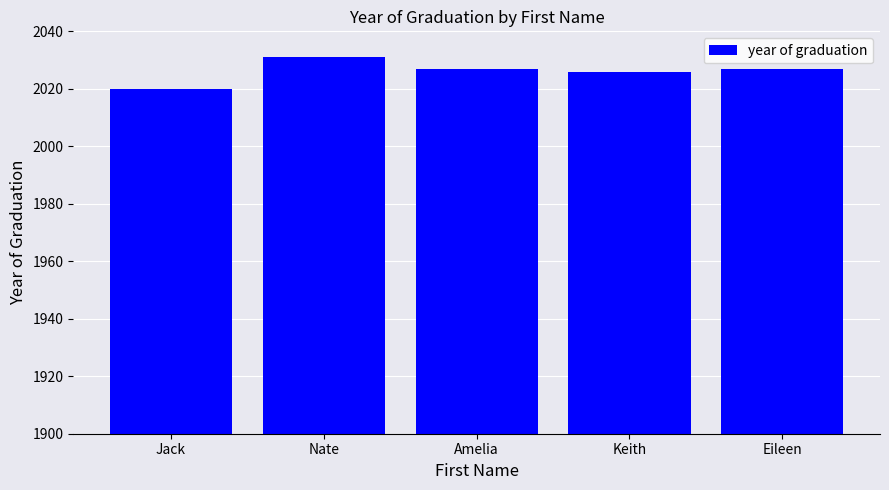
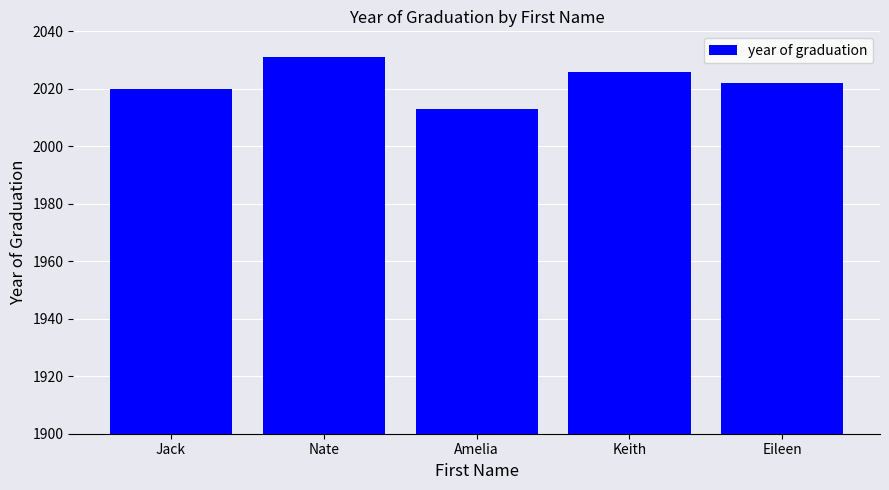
Amelia: 2027 -> 2013
Eileen: 2027 -> 2022
